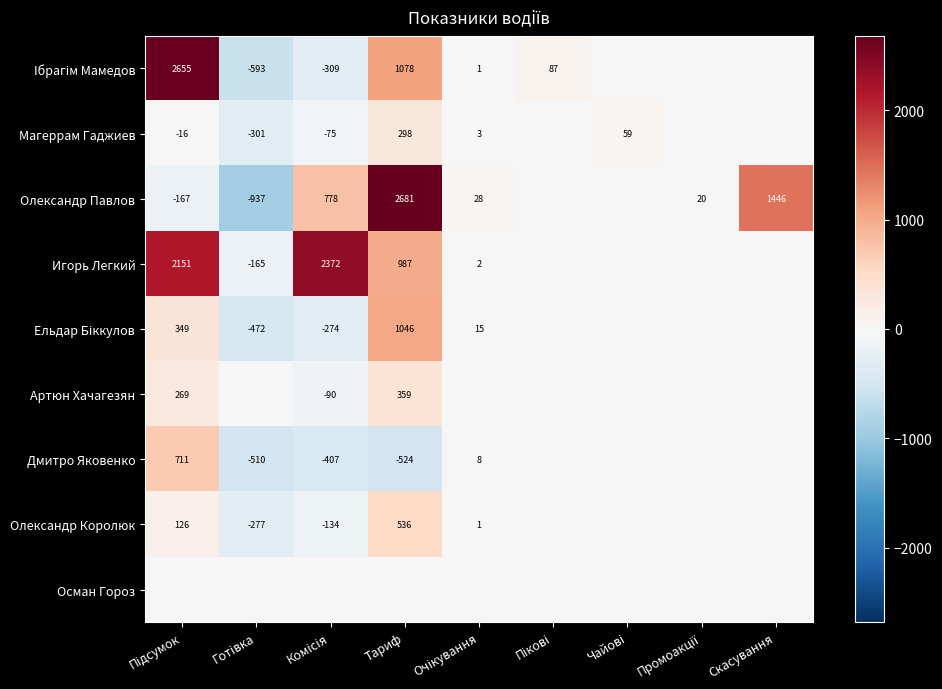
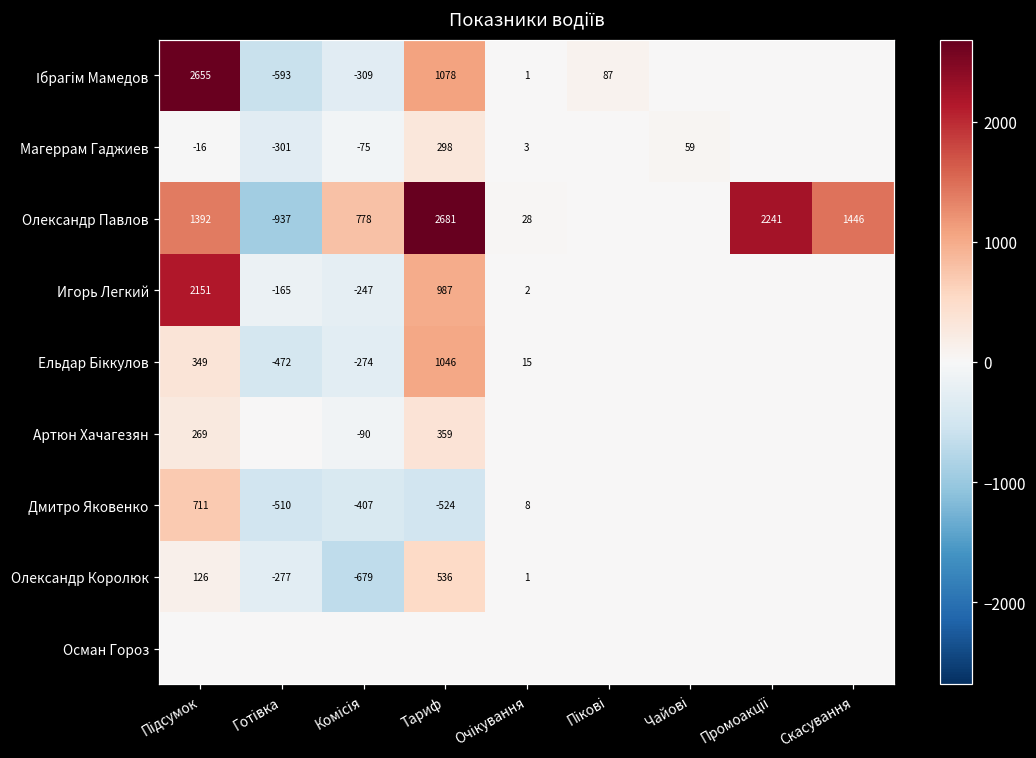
Олександр Павлов, Підсумок: -167 -> 1392
Олександр Павлов, Промоакції: 20 -> 2241
Игорь Легкий, Комісія: 2372 -> -247
Олександр Королюк, Комісія: -134 -> -679
